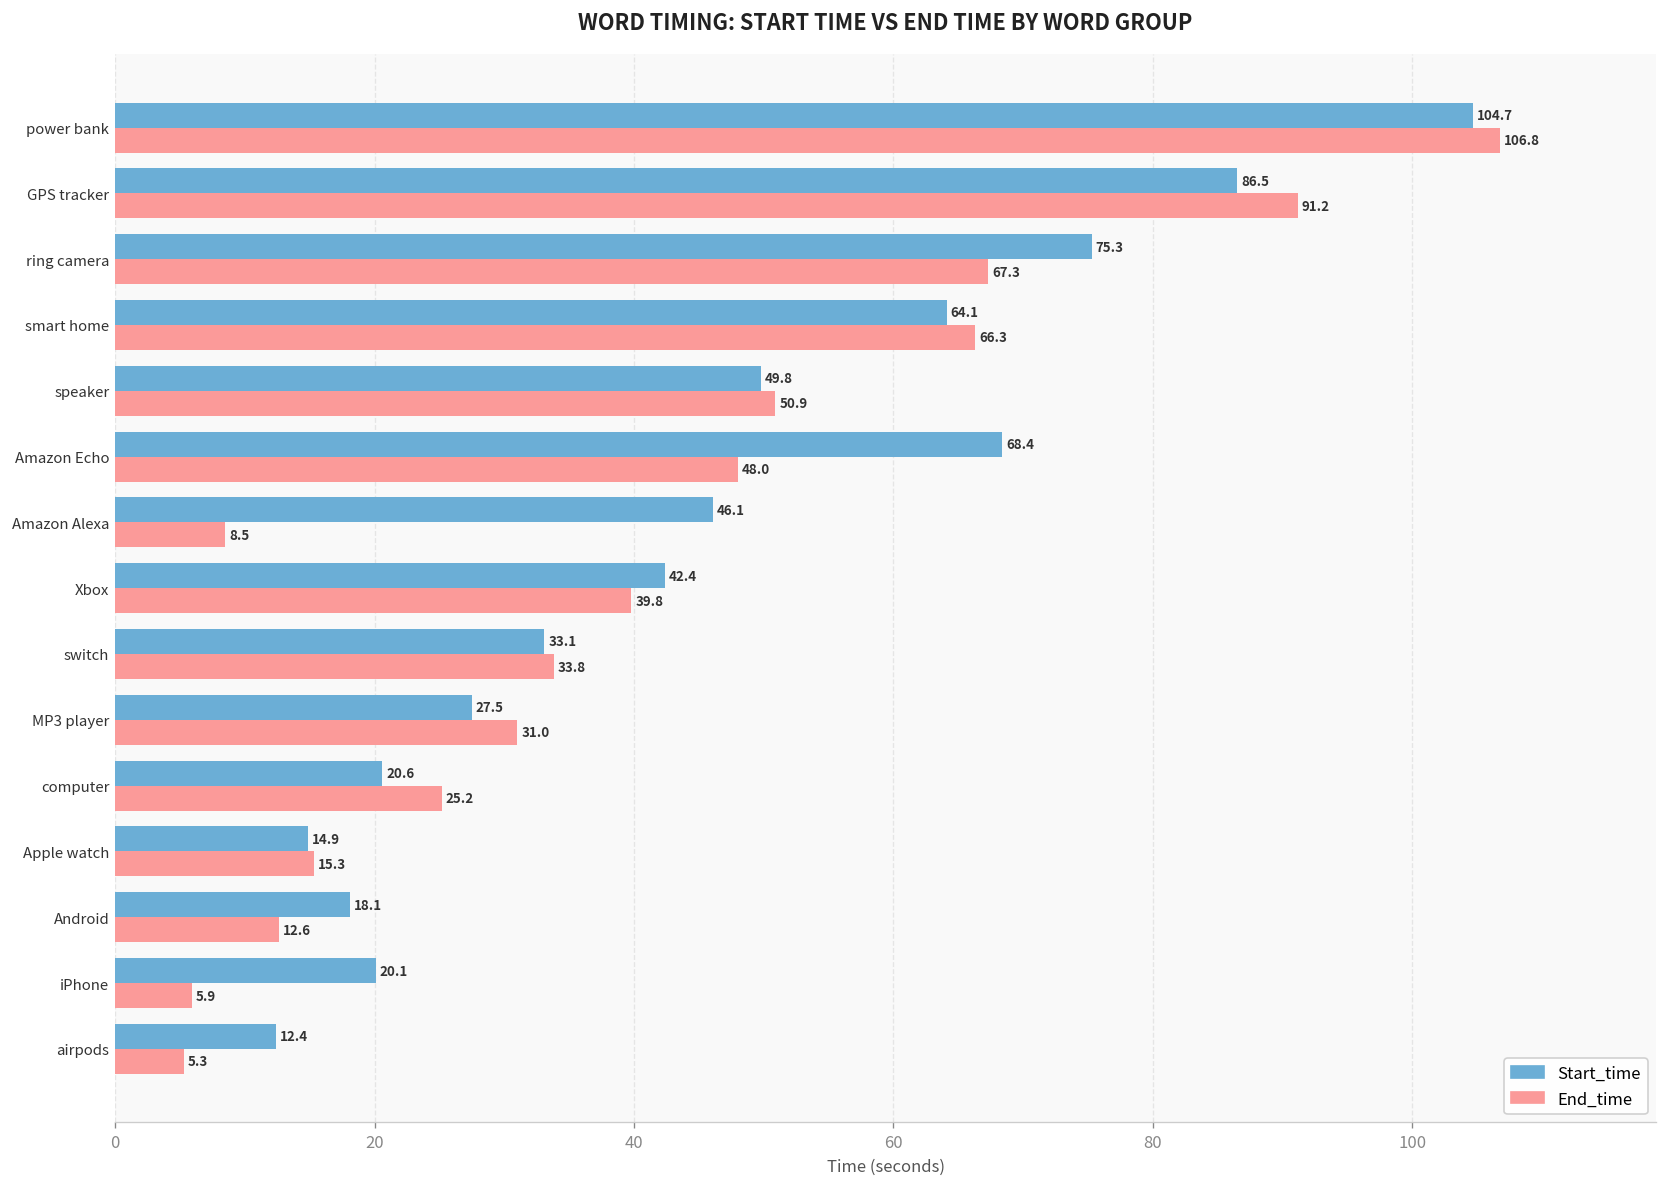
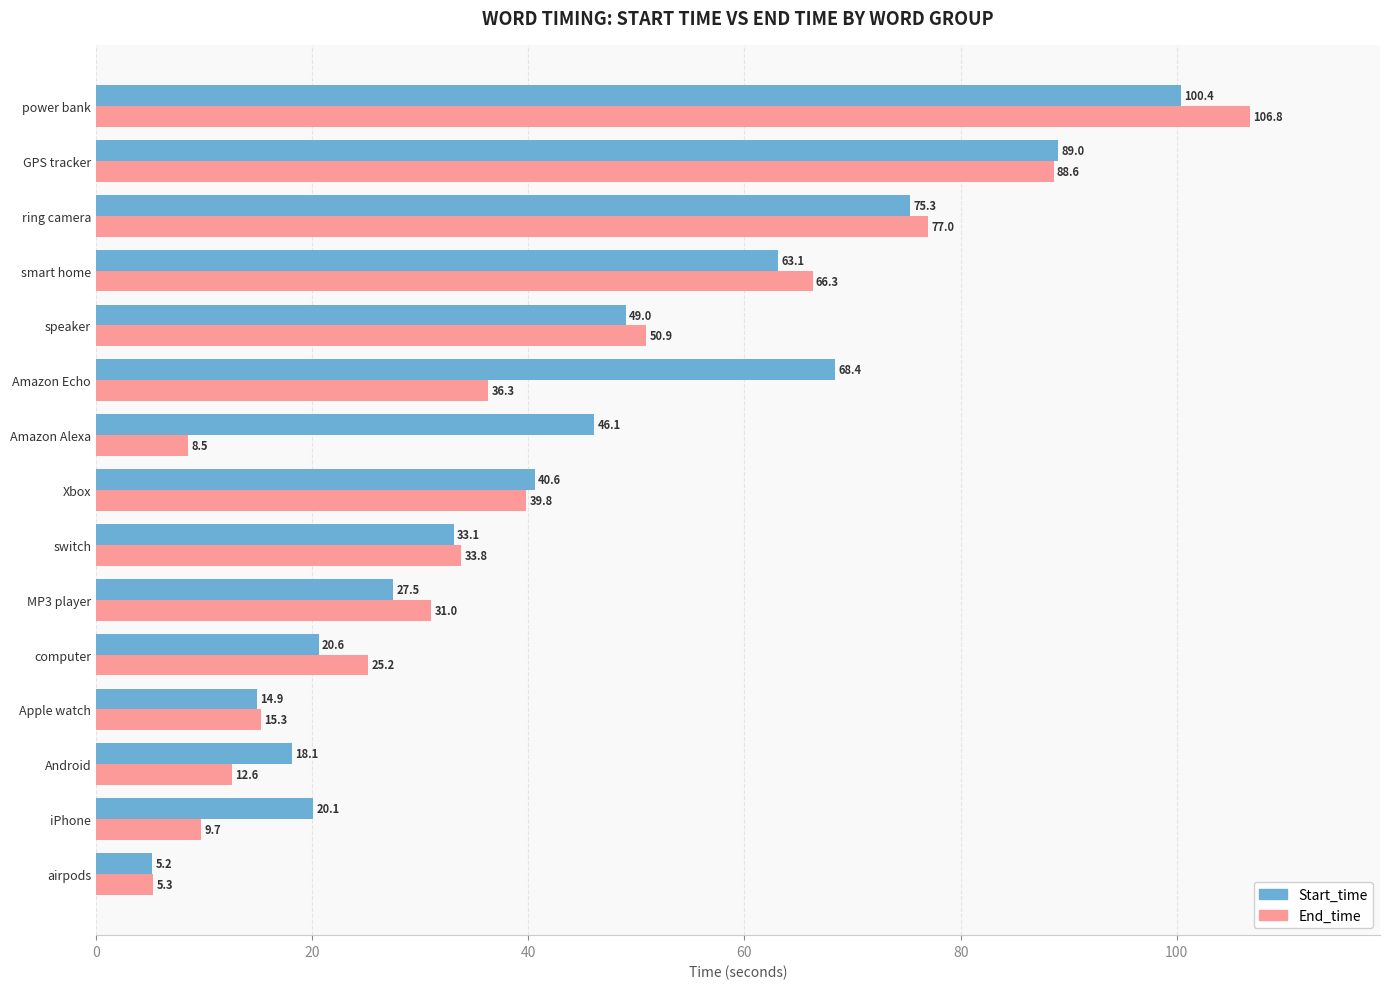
Start_time, power bank: 104.7 -> 100.4
Start_time, GPS tracker: 86.5 -> 89.0
End_time, GPS tracker: 91.2 -> 88.6
End_time, ring camera: 67.3 -> 77.0
Start_time, smart home: 64.1 -> 63.1
Start_time, speaker: 49.8 -> 49.0
End_time, Amazon Echo: 48.0 -> 36.3
Start_time, Xbox: 42.4 -> 40.6
End_time, iPhone: 5.9 -> 9.7
Start_time, airpods: 12.4 -> 5.2
